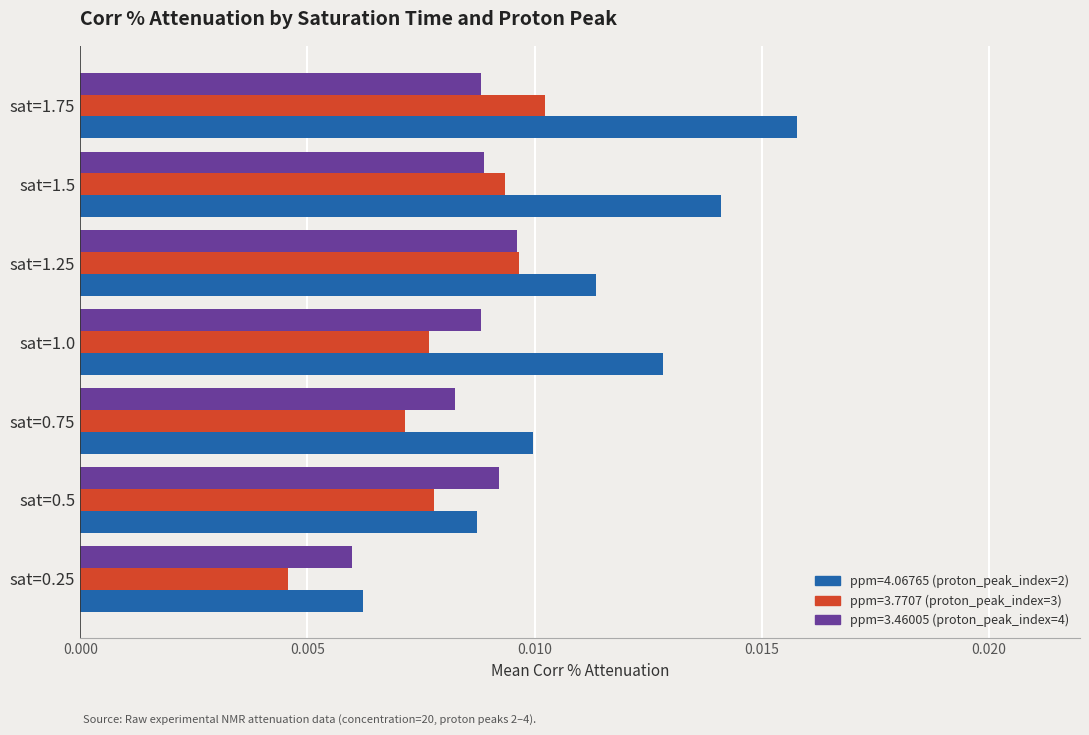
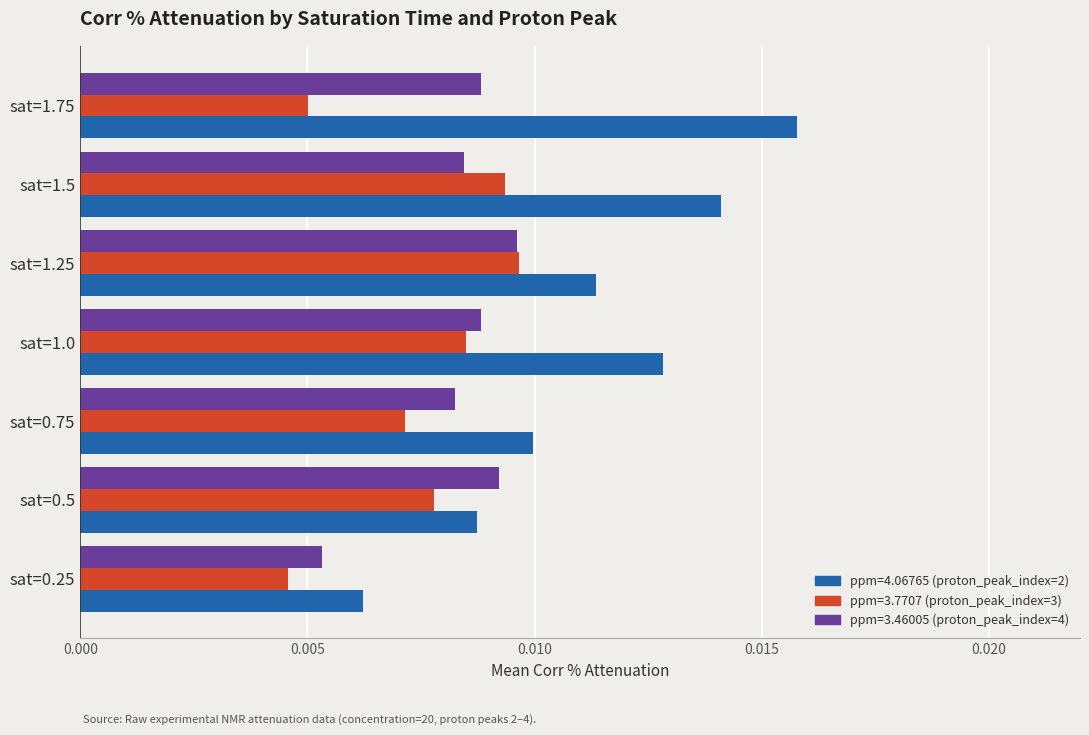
ppm=3.7707 (proton_peak_index=3), sat=1.75: 0.0102 -> 0.0050
ppm=3.46005 (proton_peak_index=4), sat=1.5: 0.0089 -> 0.0085
ppm=3.7707 (proton_peak_index=3), sat=1.0: 0.0077 -> 0.0085
ppm=3.46005 (proton_peak_index=4), sat=0.25: 0.0060 -> 0.0053
